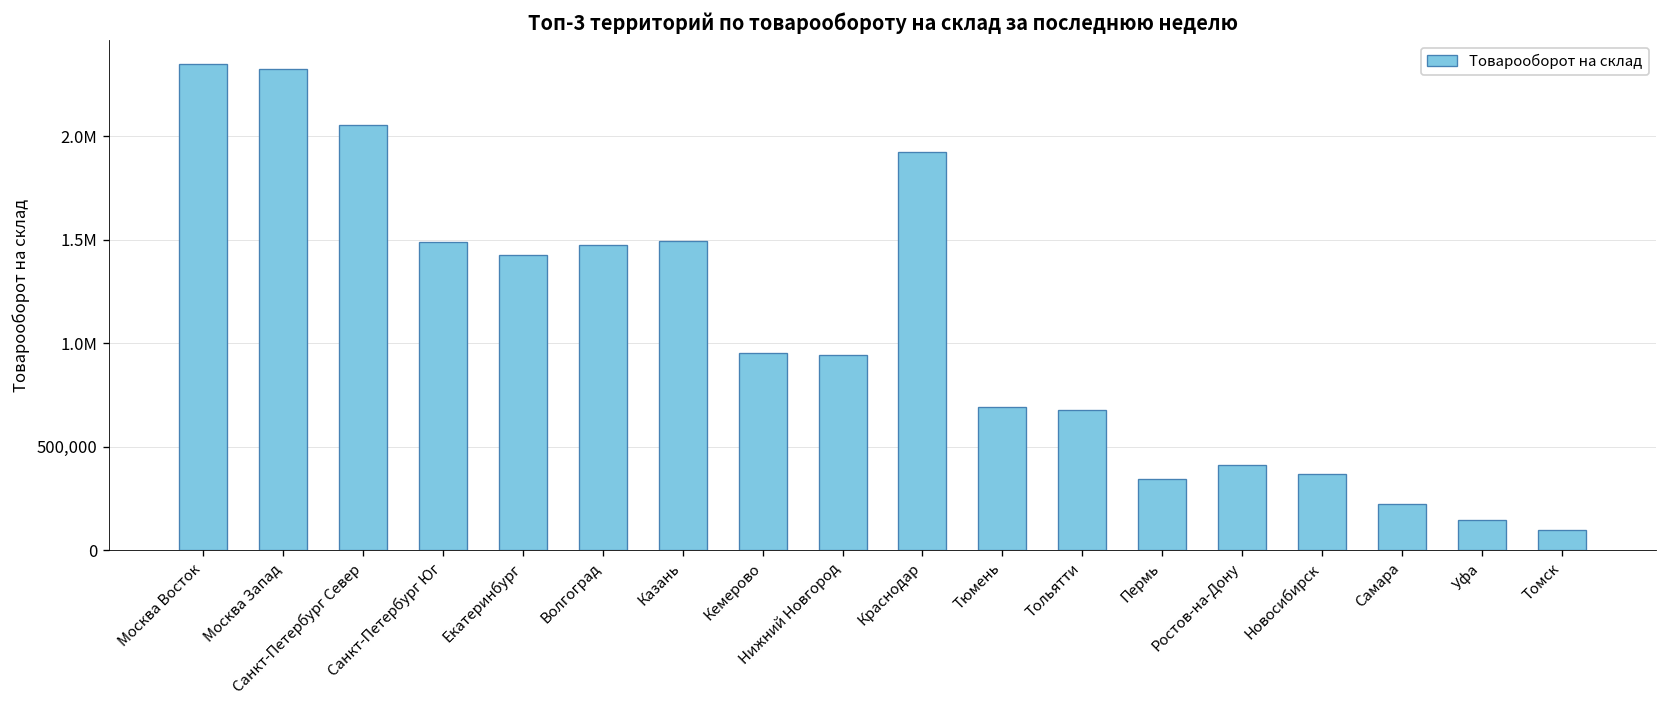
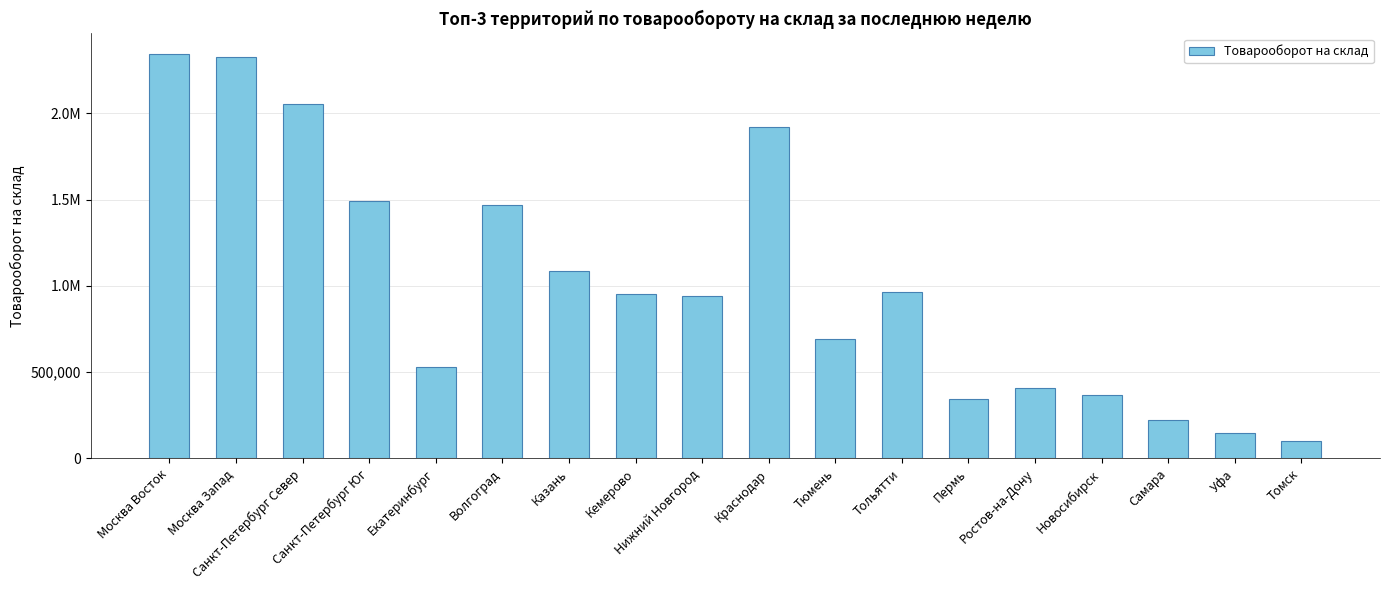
Екатеринбург: 1,430,000 -> 530,000
Казань: 1,490,000 -> 1,090,000
Тольятти: 680,000 -> 970,000
